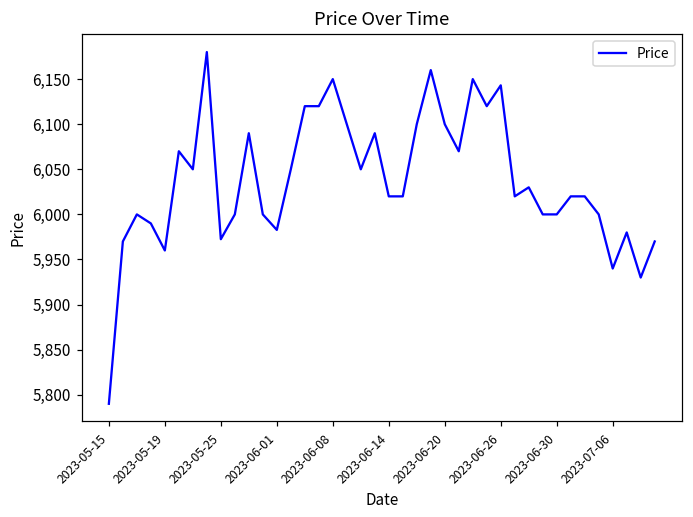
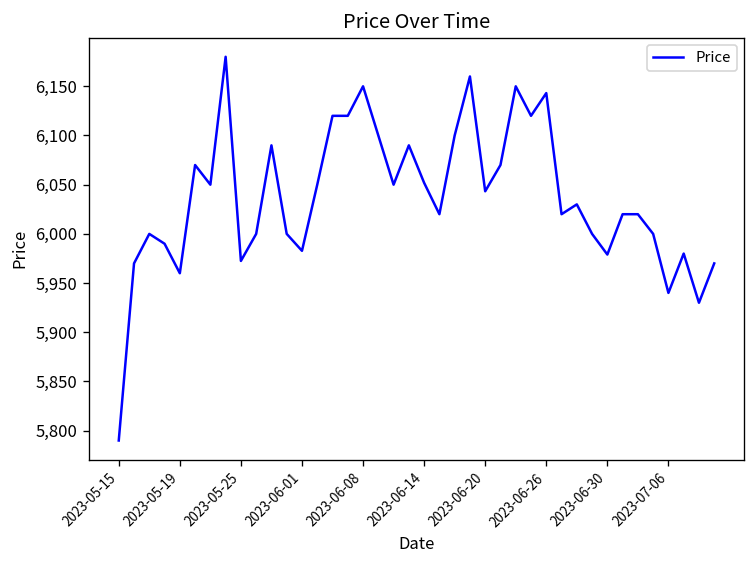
2023-06-14: 6,020 -> 6,050
2023-06-20: 6,100 -> 6,040
2023-06-30: 6,000 -> 5,980
